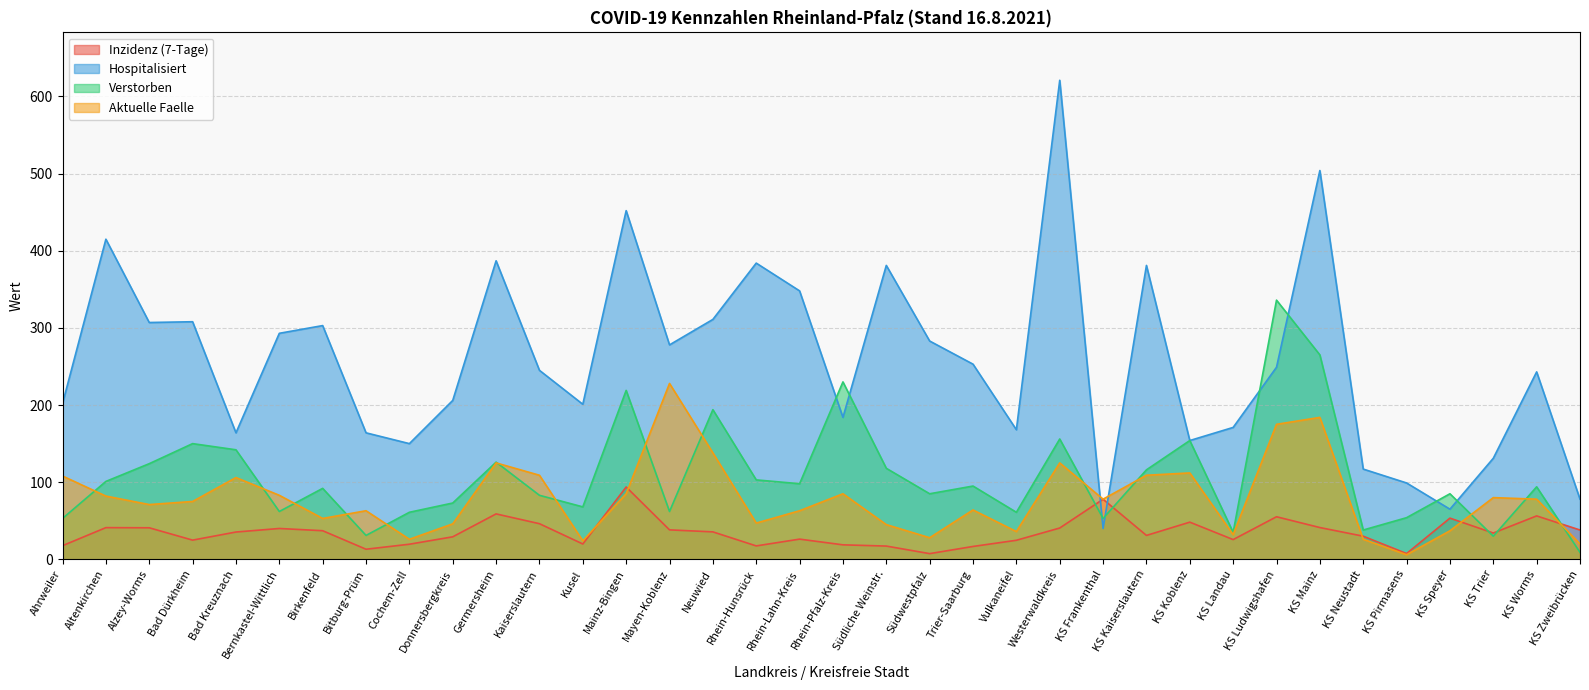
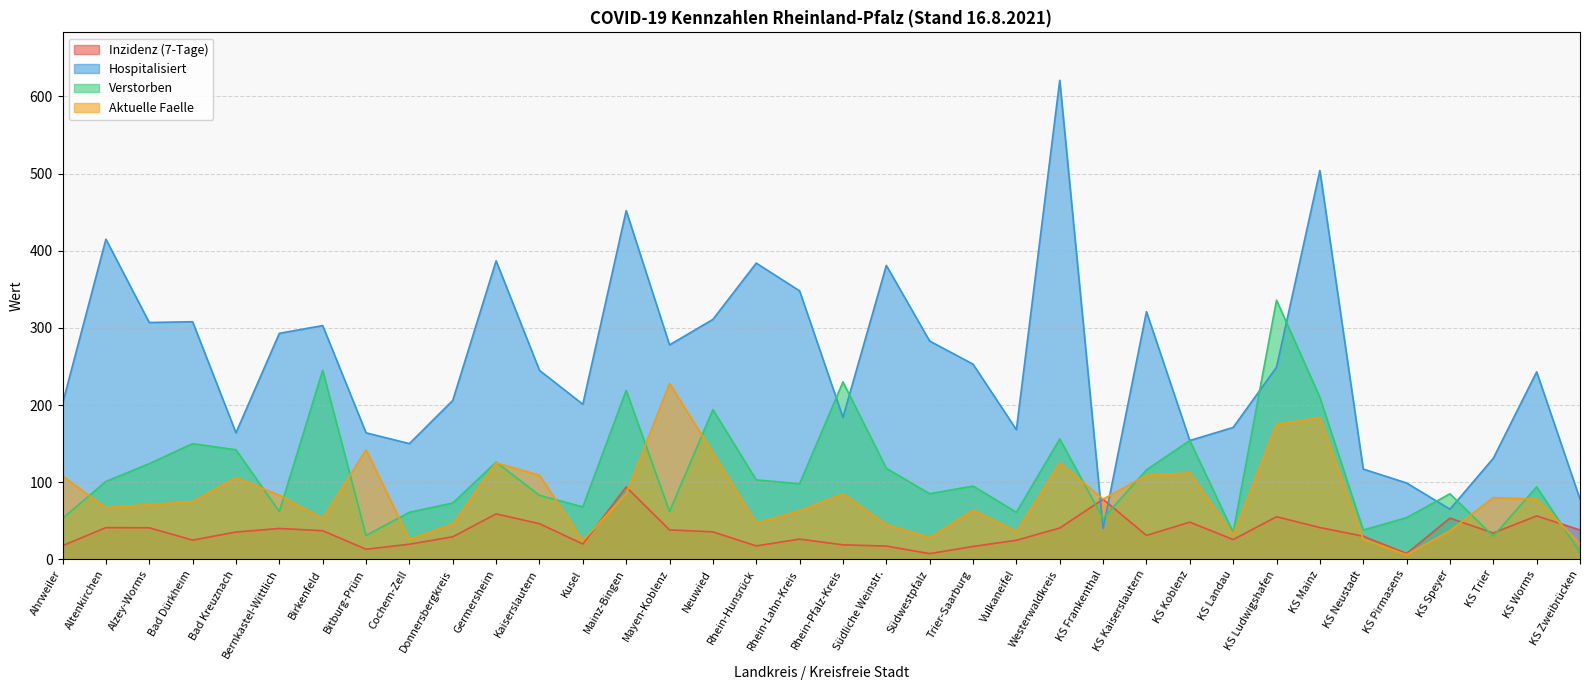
Aktuelle Faelle, Altenkirchen: 80 -> 70
Verstorben, Birkenfeld: 90 -> 250
Aktuelle Faelle, Bitburg-Prüm: 60 -> 140
Hospitalisiert, KS Kaiserslautern: 380 -> 320
Verstorben, KS Mainz: 270 -> 210
